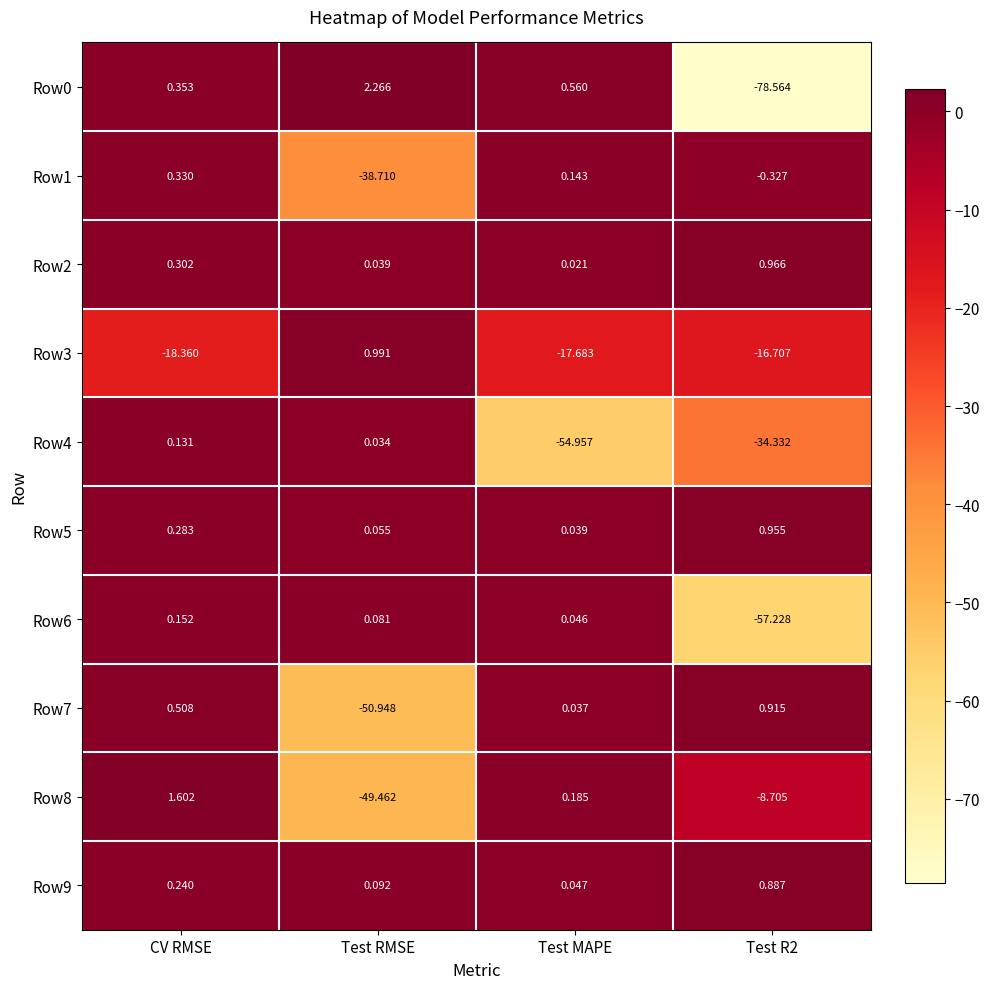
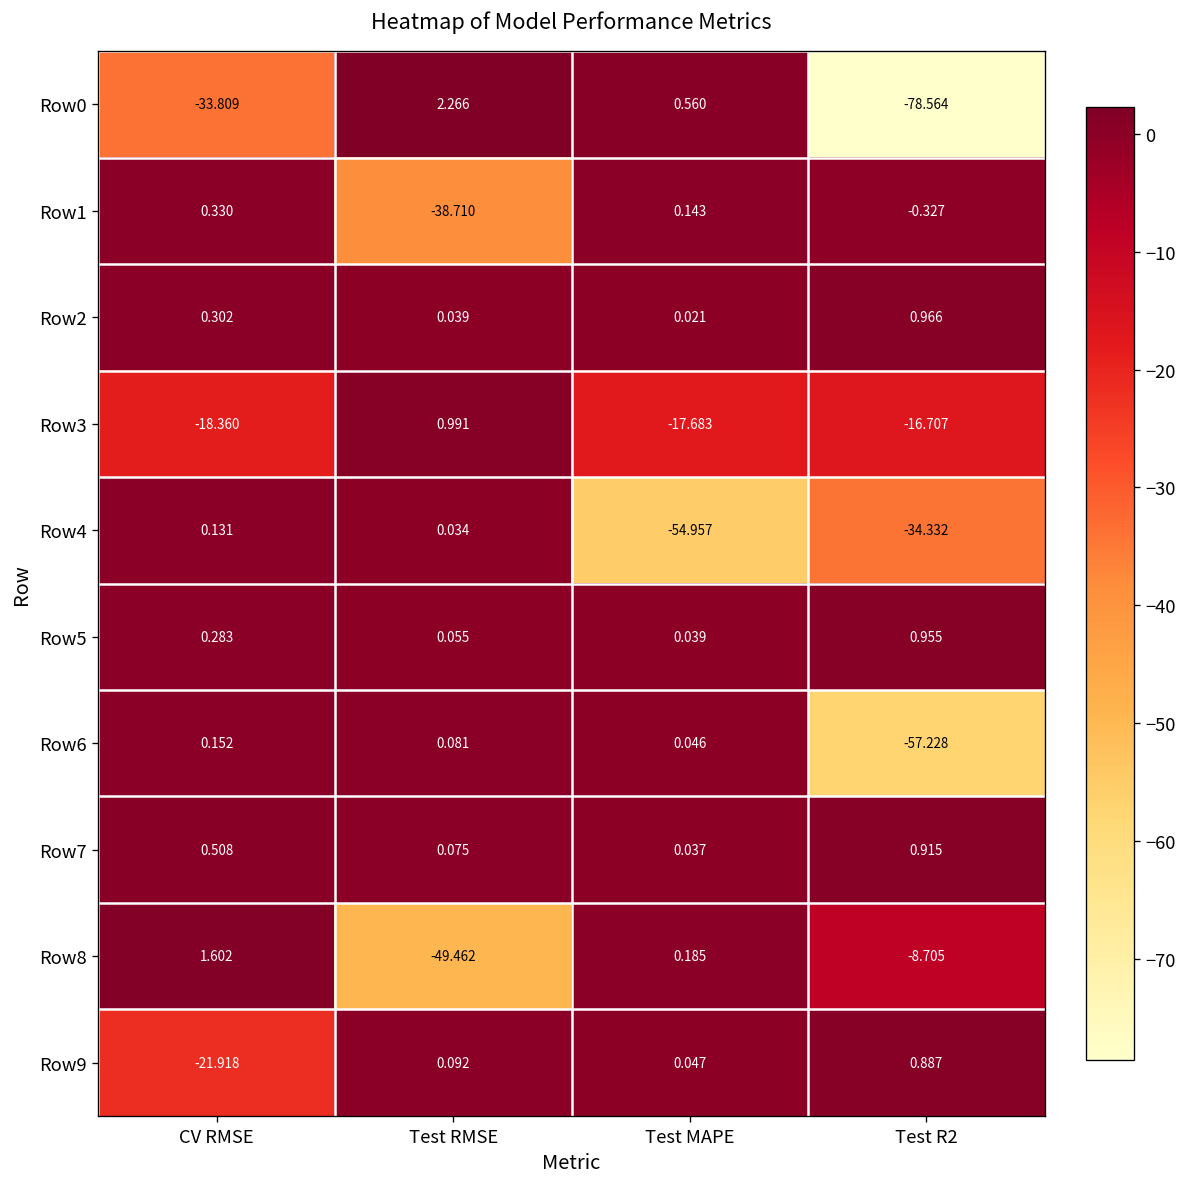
Row0, CV RMSE: 0.353 -> -33.809
Row7, Test RMSE: -50.948 -> 0.075
Row9, CV RMSE: 0.240 -> -21.918
